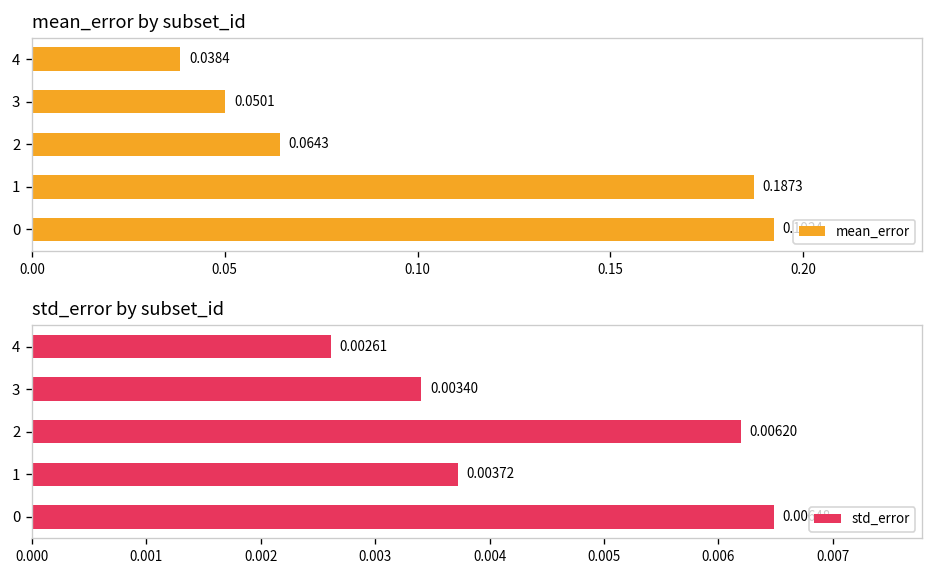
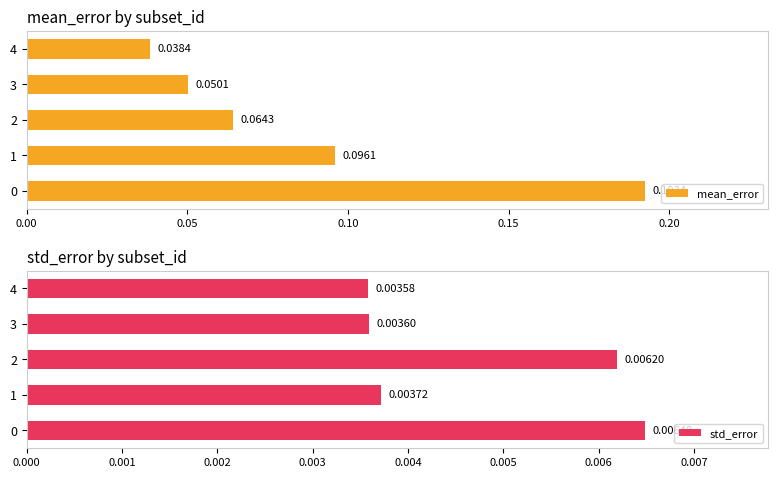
mean_error by subset_id, 1: 0.1873 -> 0.0961
std_error by subset_id, 4: 0.00261 -> 0.00358
std_error by subset_id, 3: 0.00340 -> 0.00360
